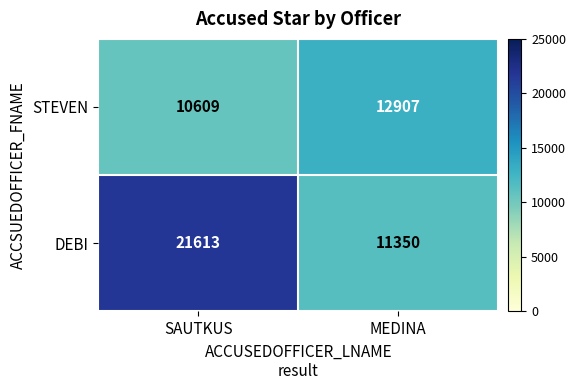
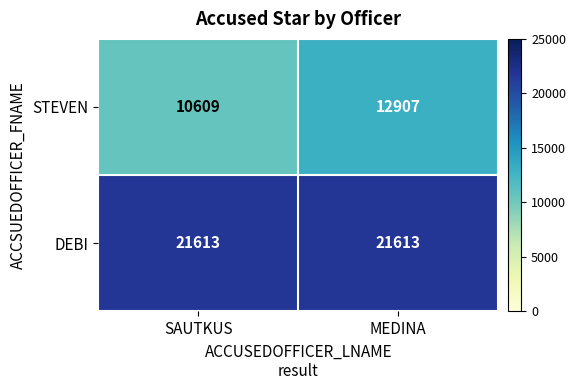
DEBI, MEDINA: 11350 -> 21613
